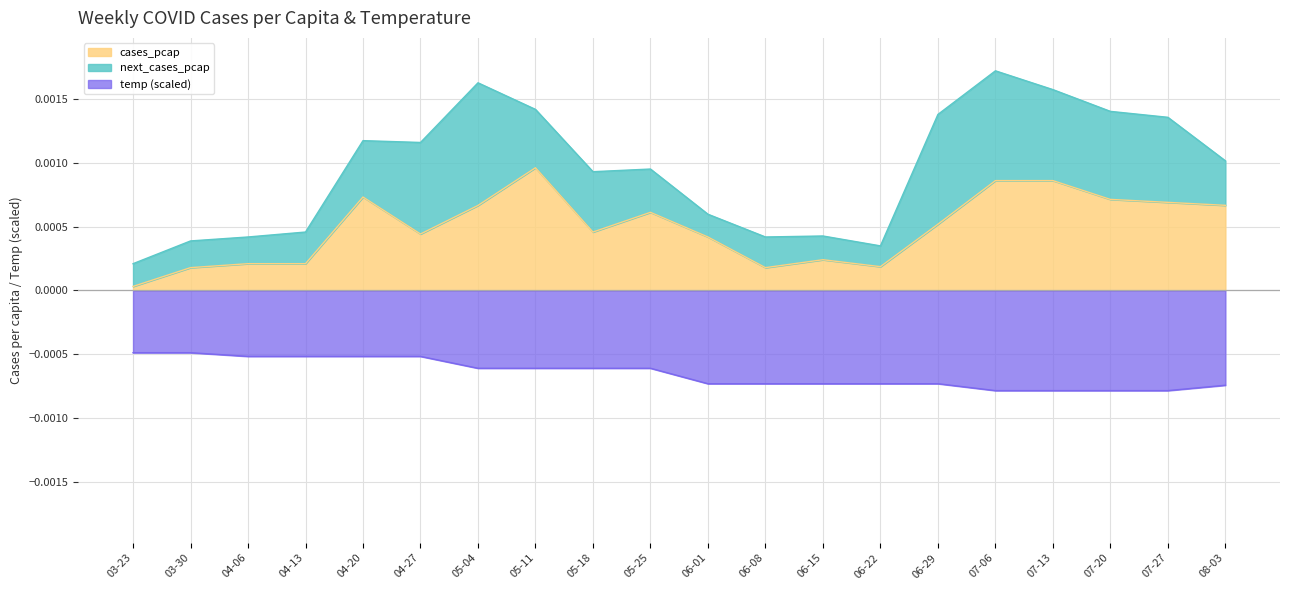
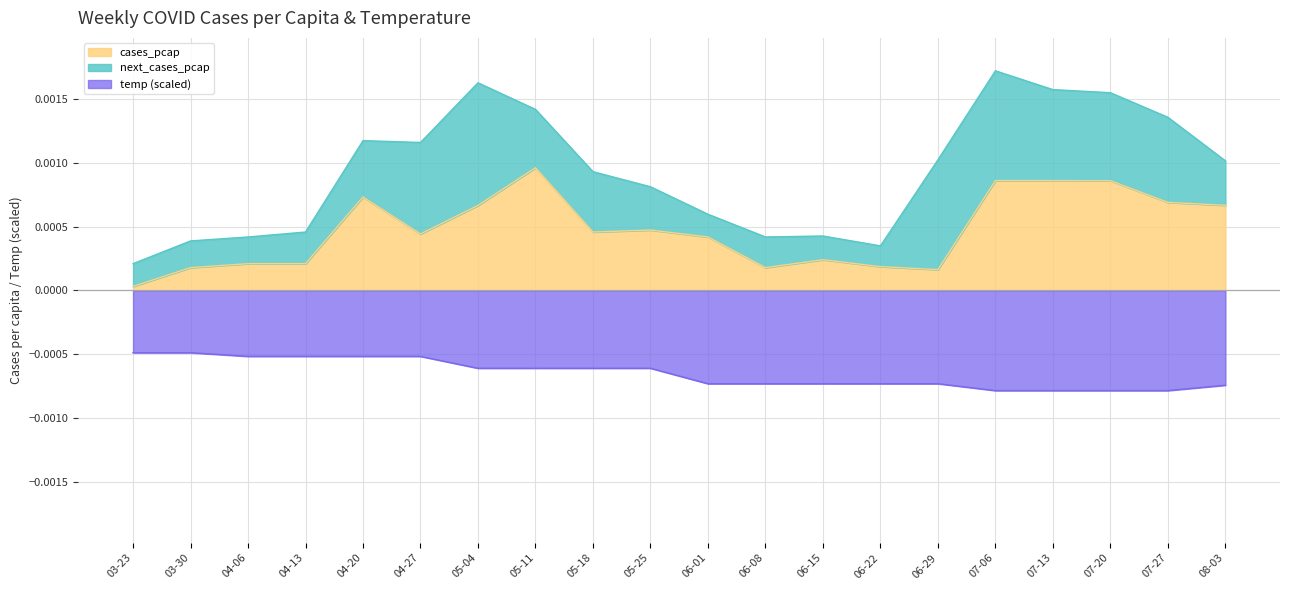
cases_pcap, 05-25: 0.00061 -> 0.00047
cases_pcap, 06-29: 0.00052 -> 0.00016
cases_pcap, 07-20: 0.00071 -> 0.00086
